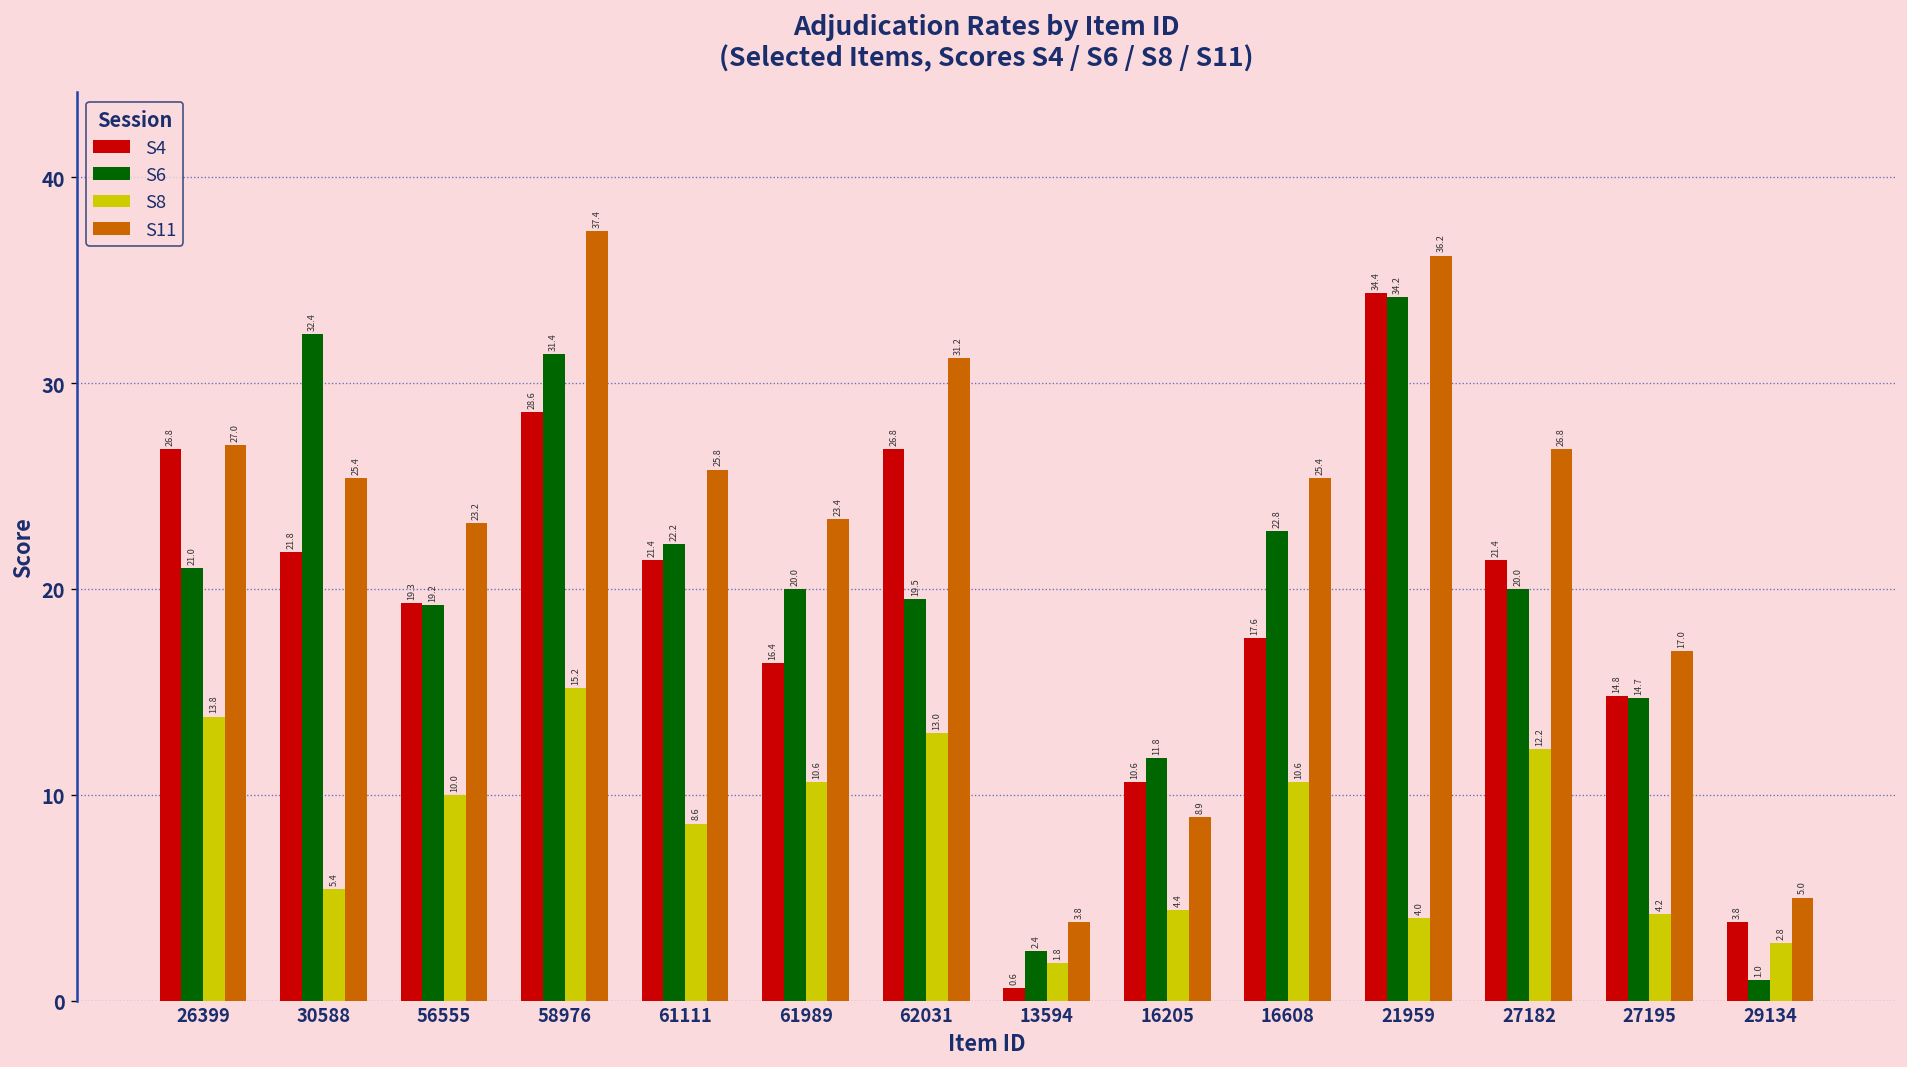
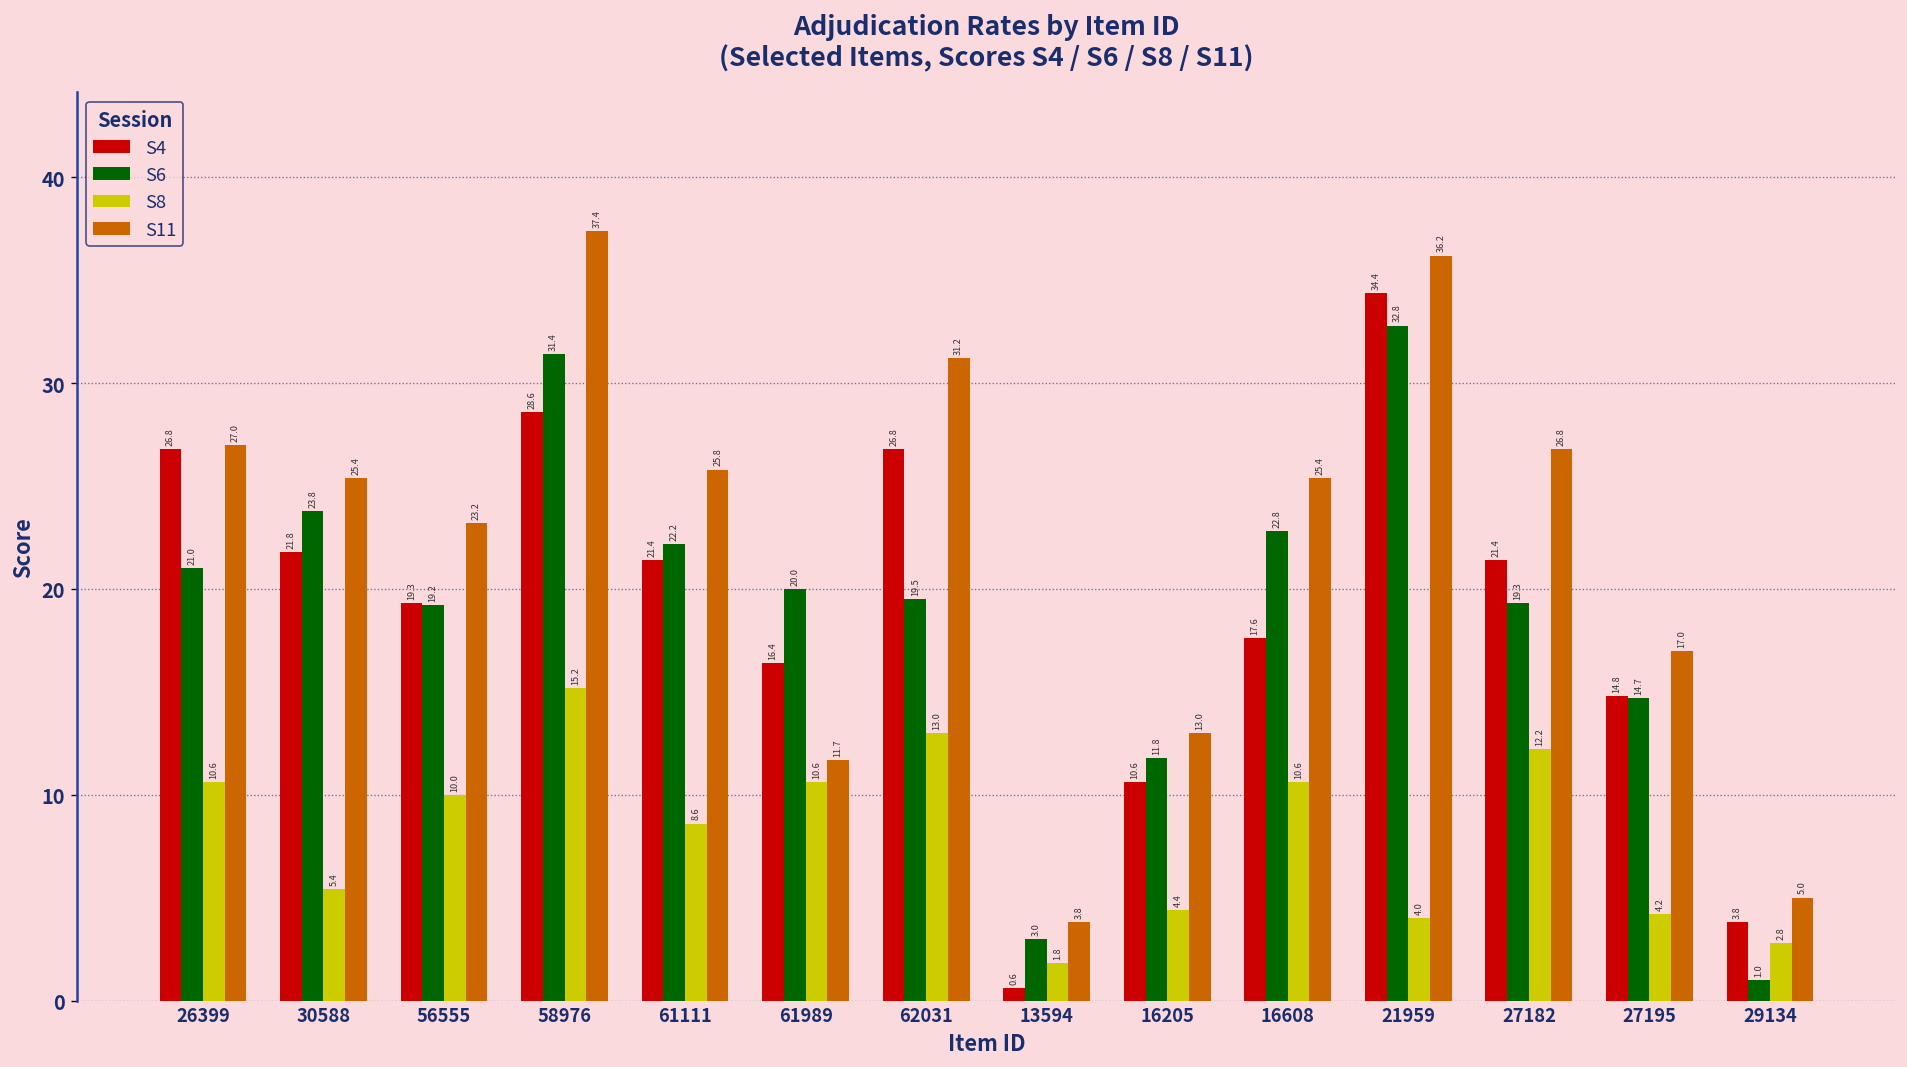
S8, 26399: 13.8 -> 10.6
S6, 30588: 32.4 -> 23.8
S11, 61989: 23.4 -> 11.7
S6, 13594: 2.4 -> 3.0
S11, 16205: 8.9 -> 13.0
S6, 21959: 34.2 -> 32.8
S6, 27182: 20.0 -> 19.3
